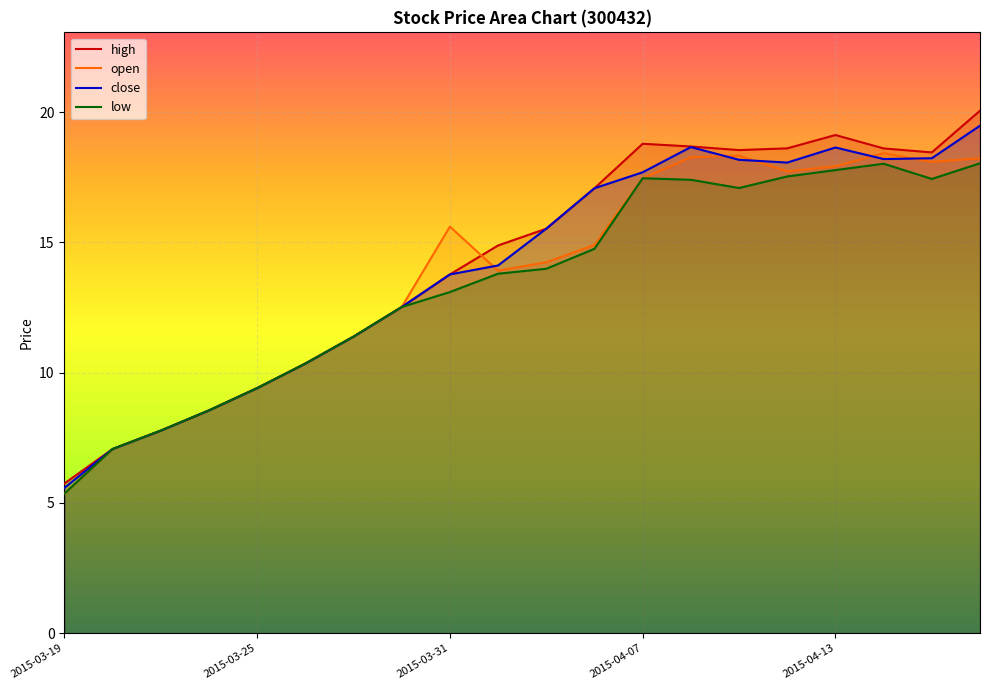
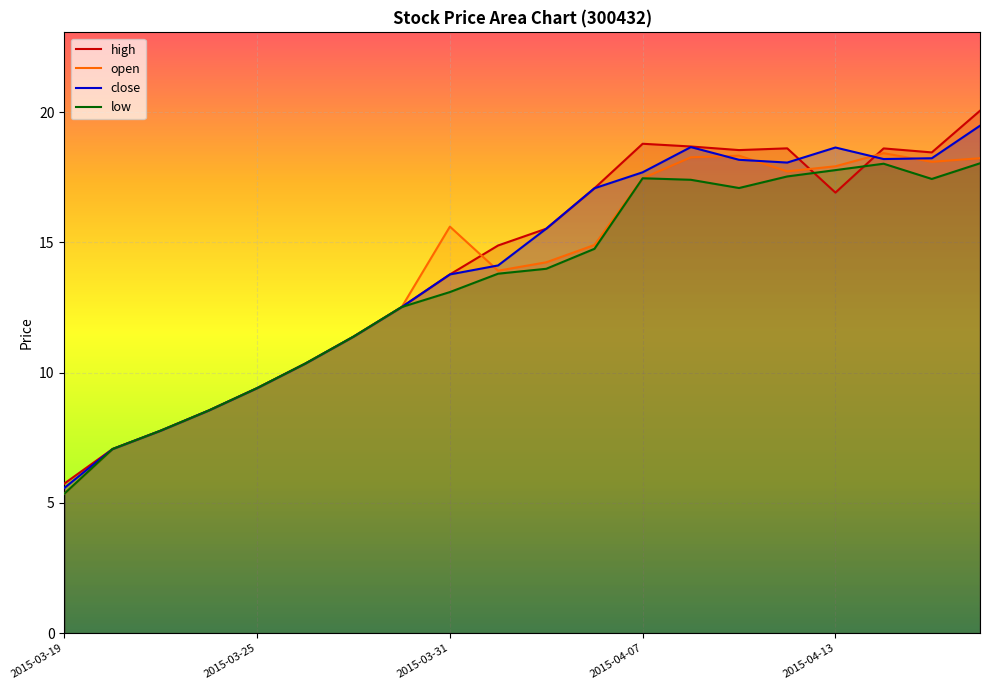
high, 2015-04-13: 19.1 -> 16.9
